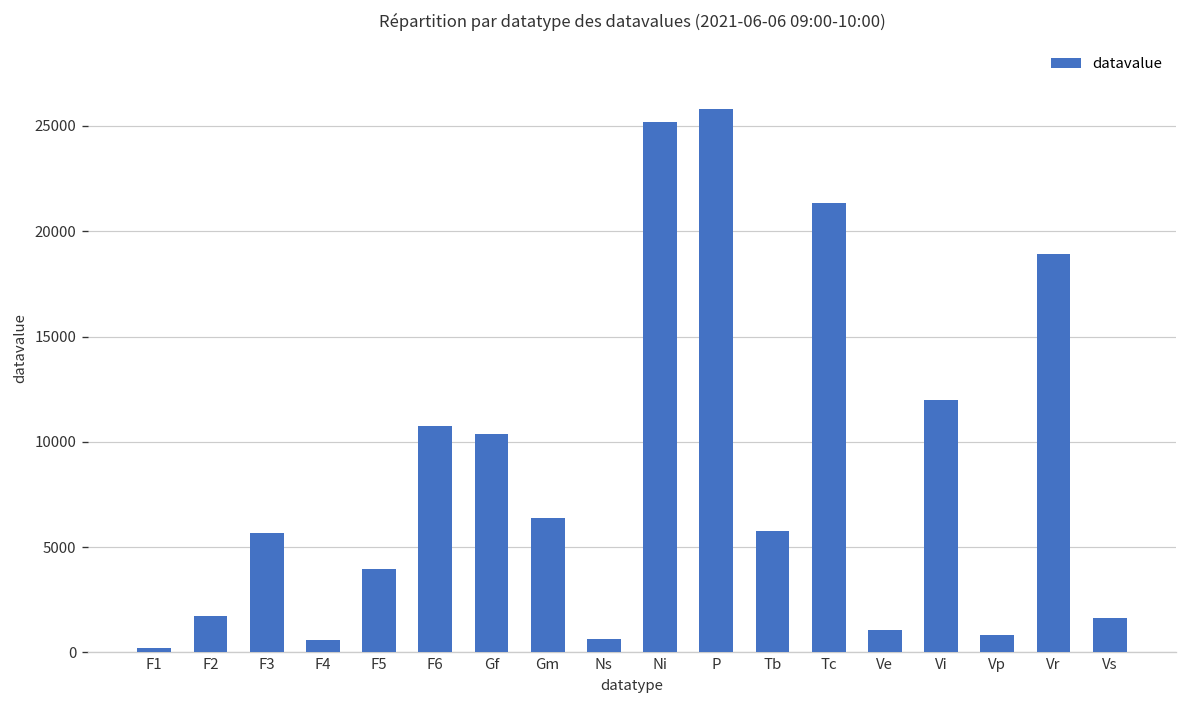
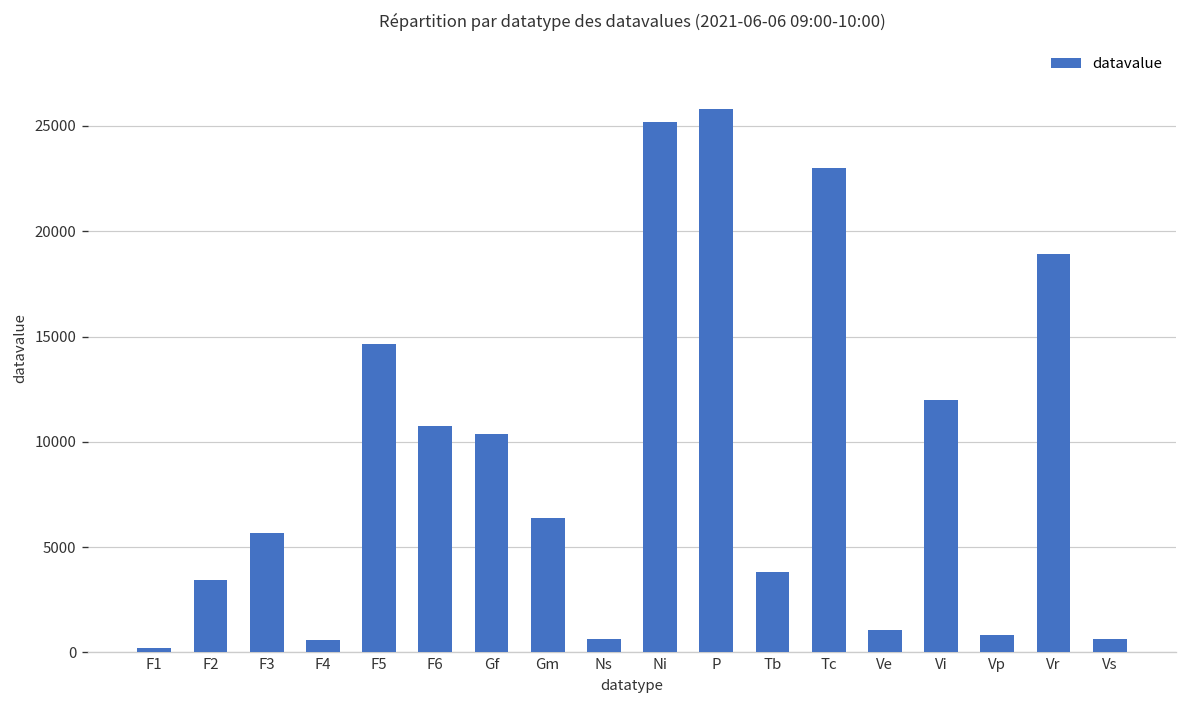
F2: 1700 -> 3400
F5: 4000 -> 14700
Tb: 5800 -> 3800
Tc: 21300 -> 23000
Vs: 1600 -> 600
